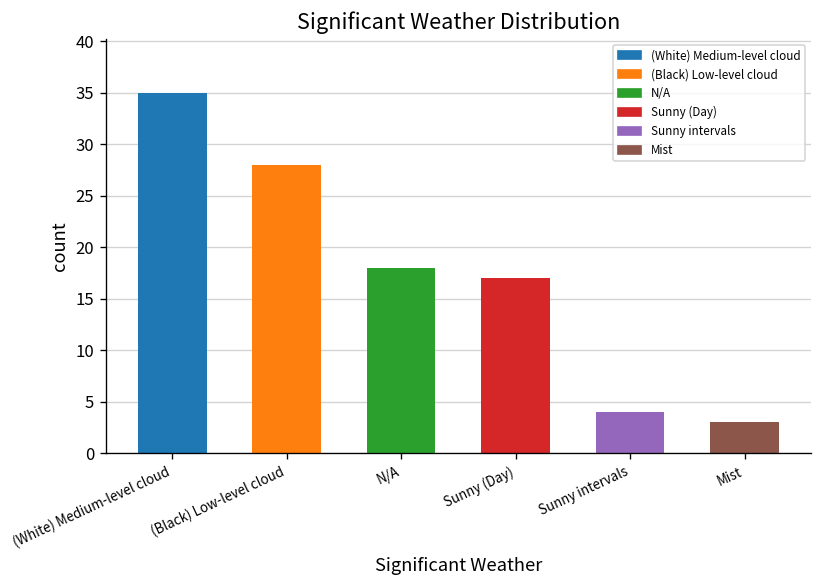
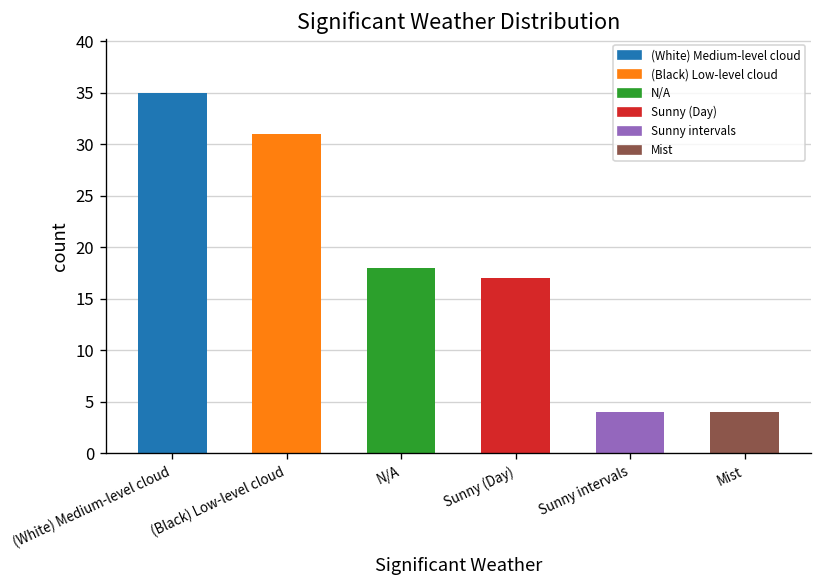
(Black) Low-level cloud: 28 -> 31
Mist: 3 -> 4
